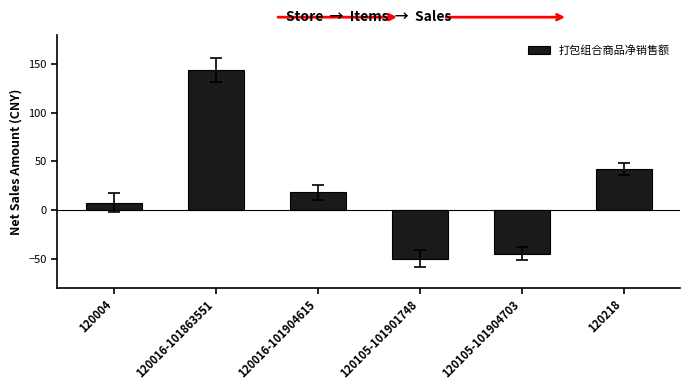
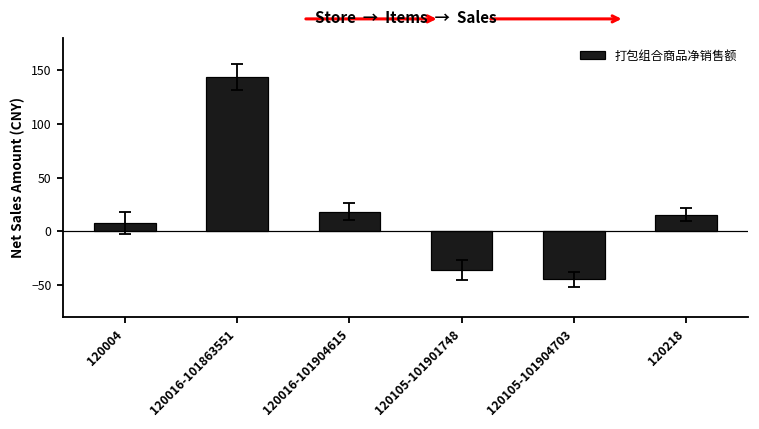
打包组合商品净销售额, 120105-101901748: -50 -> -40
打包组合商品净销售额, 120218: 40 -> 20
